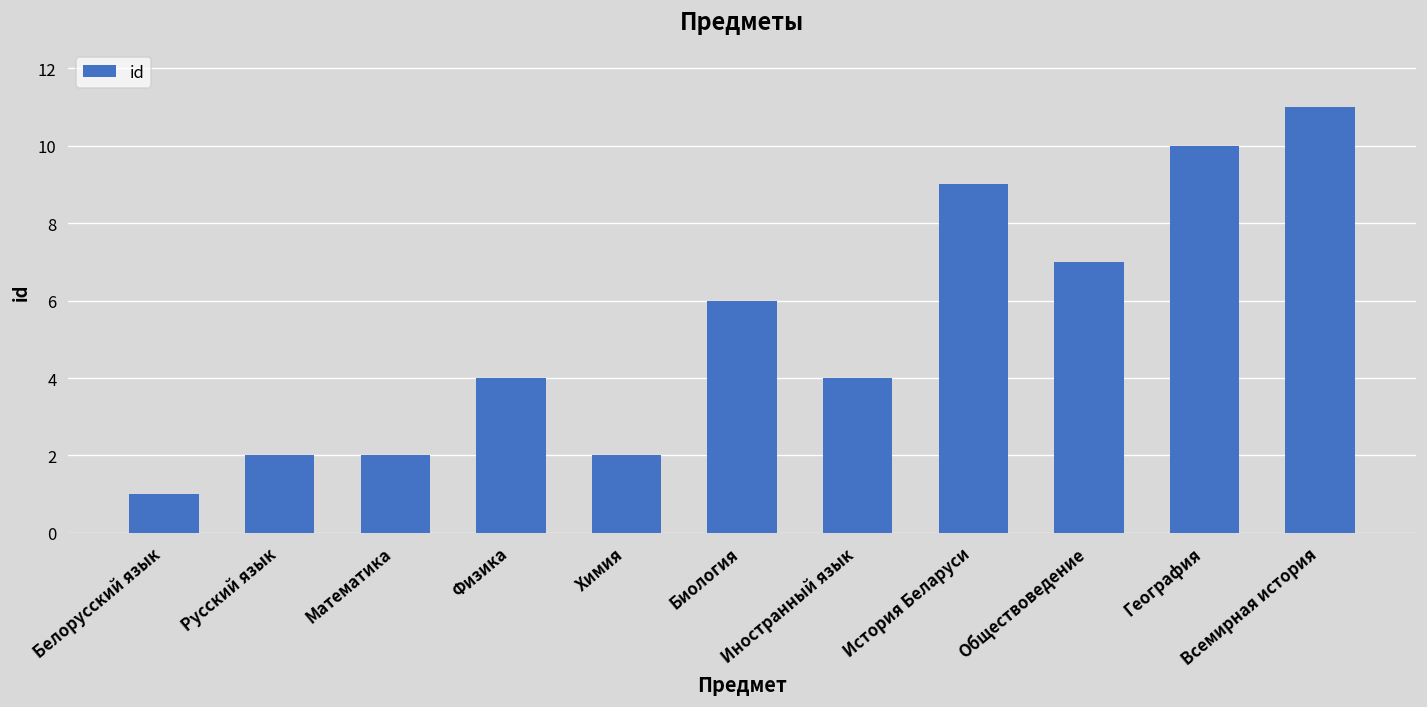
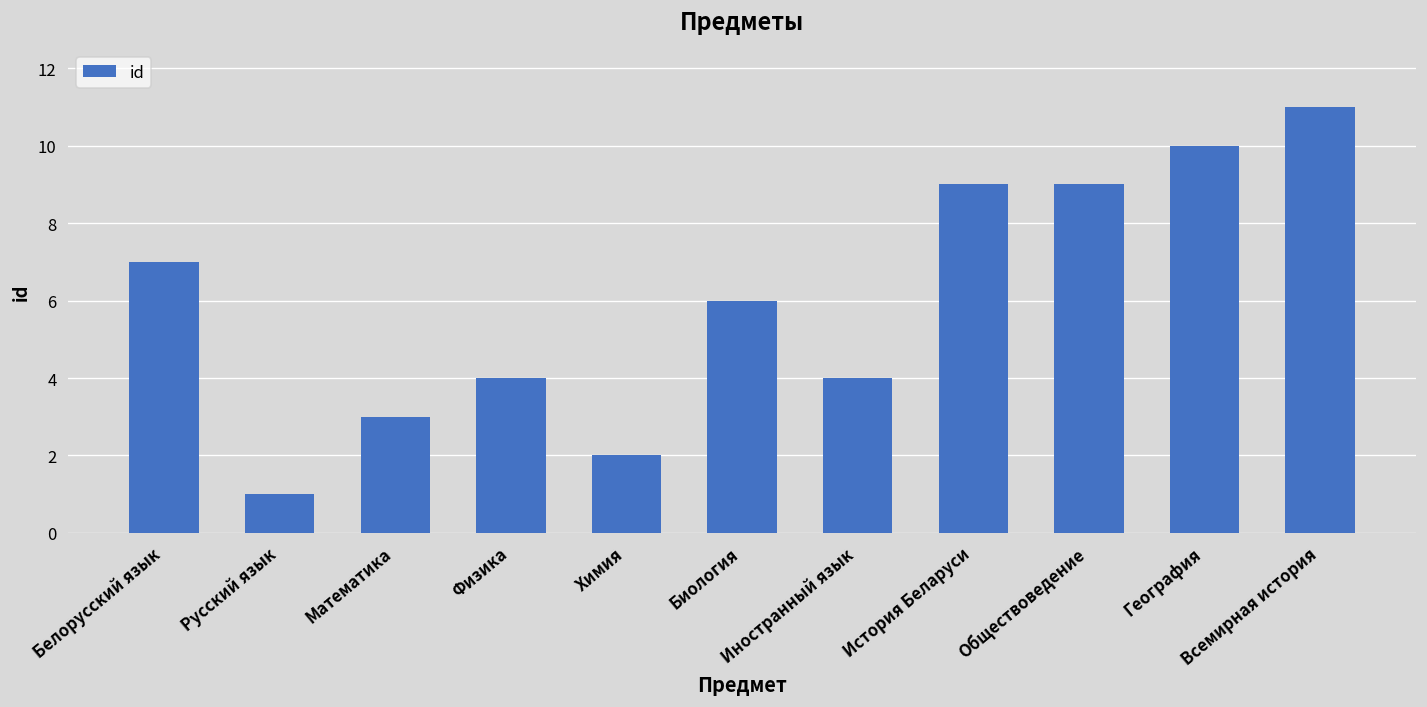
Белорусский язык: 1 -> 7
Русский язык: 2 -> 1
Математика: 2 -> 3
Обществоведение: 7 -> 9
